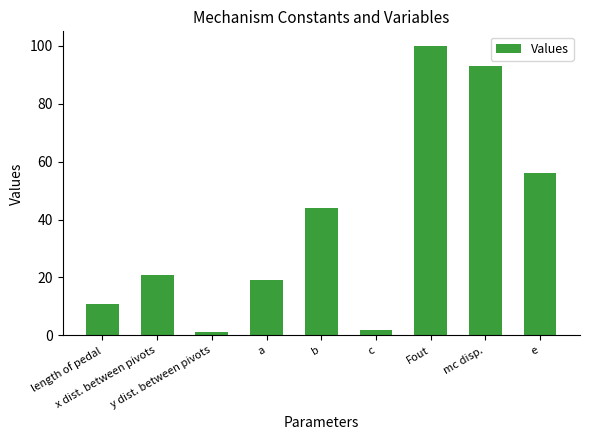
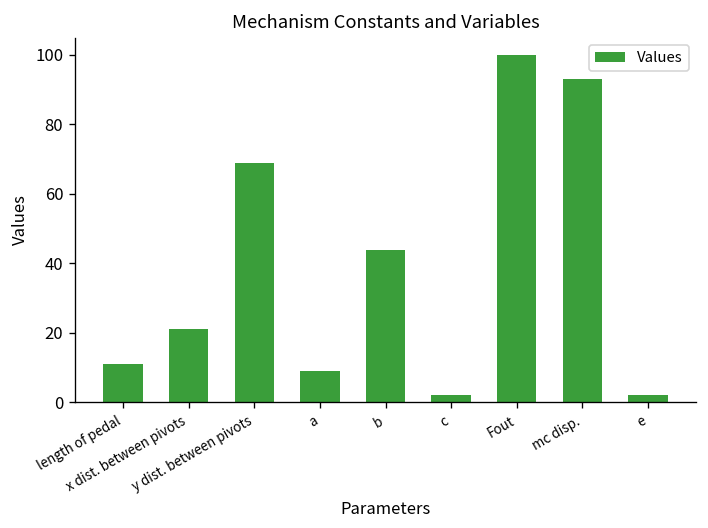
y dist. between pivots: 1 -> 69
a: 19 -> 9
e: 56 -> 2
